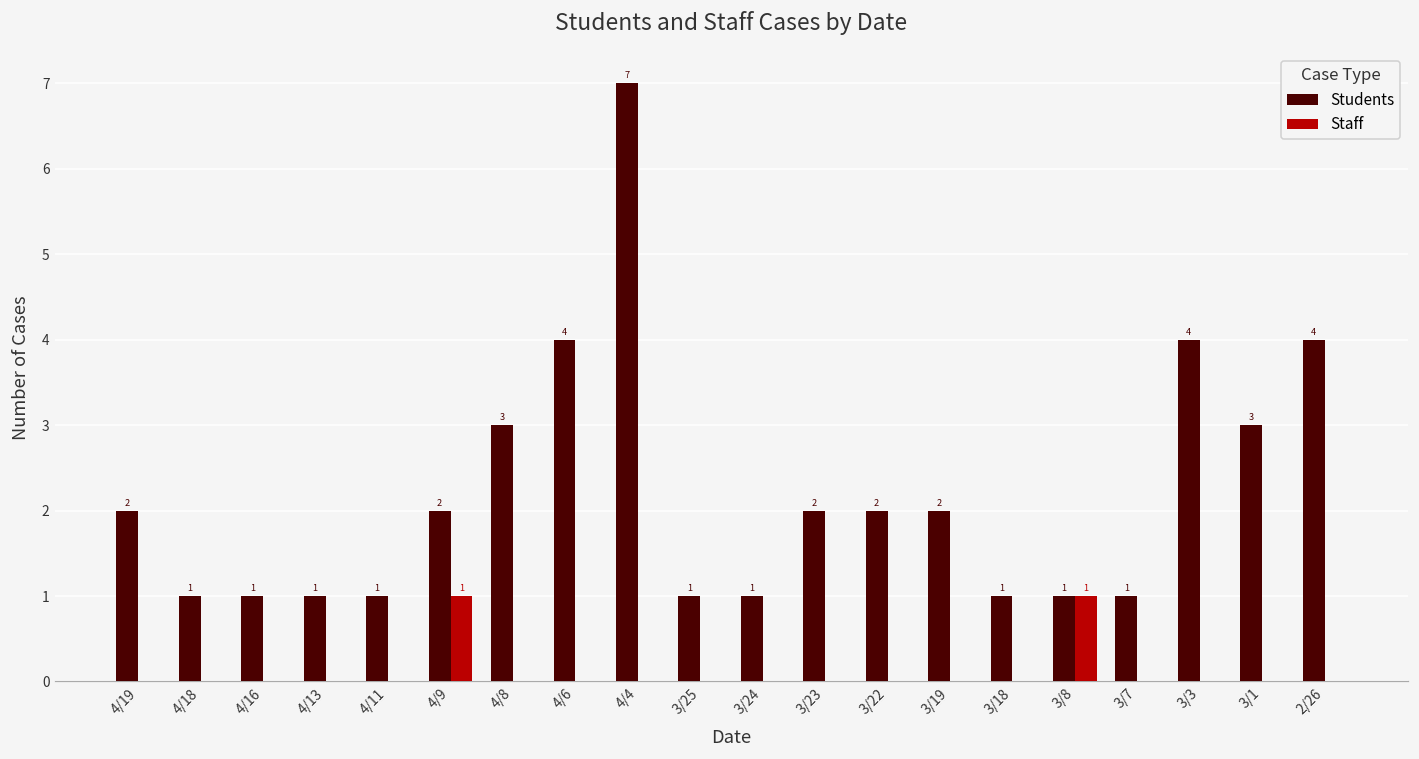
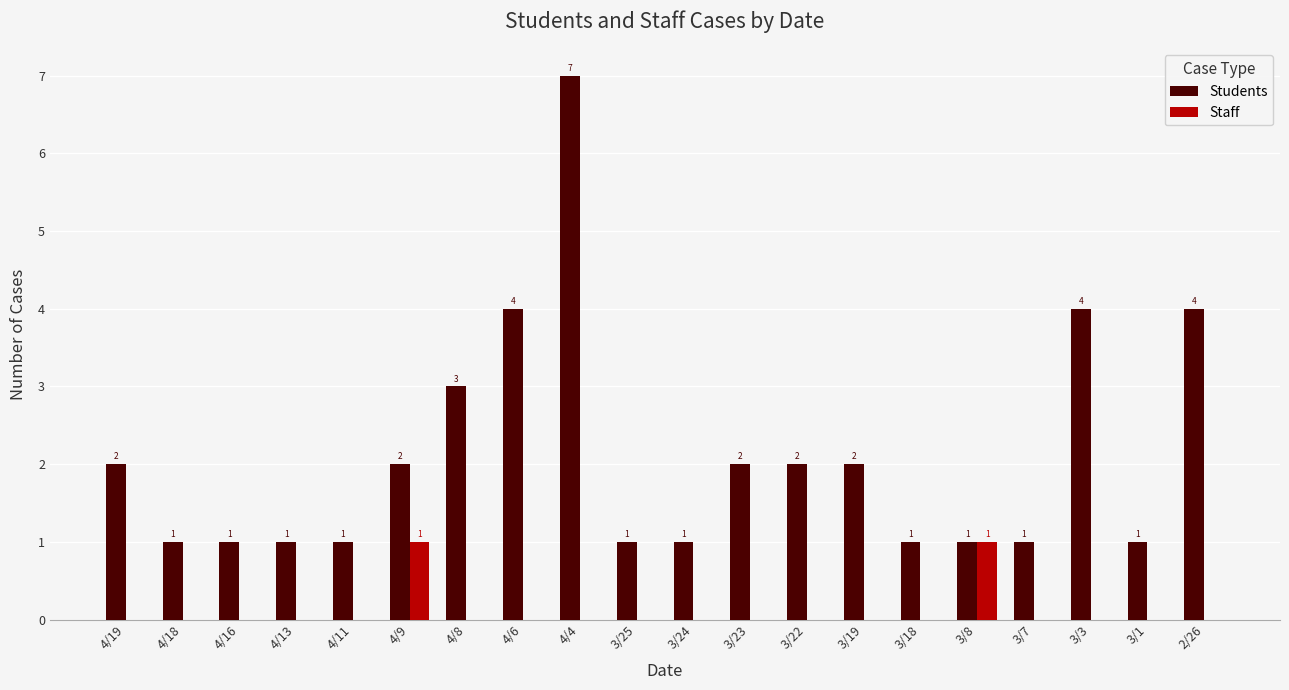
Students, 3/1: 3 -> 1
